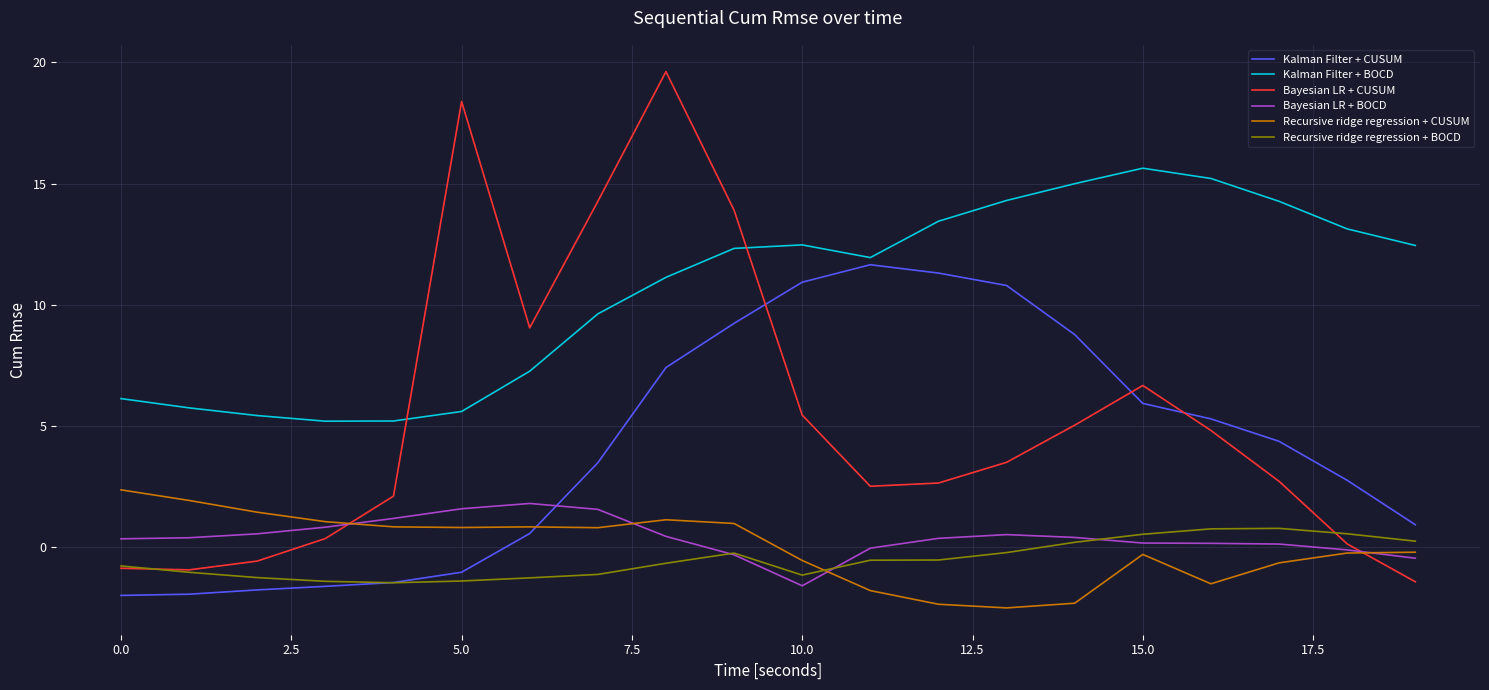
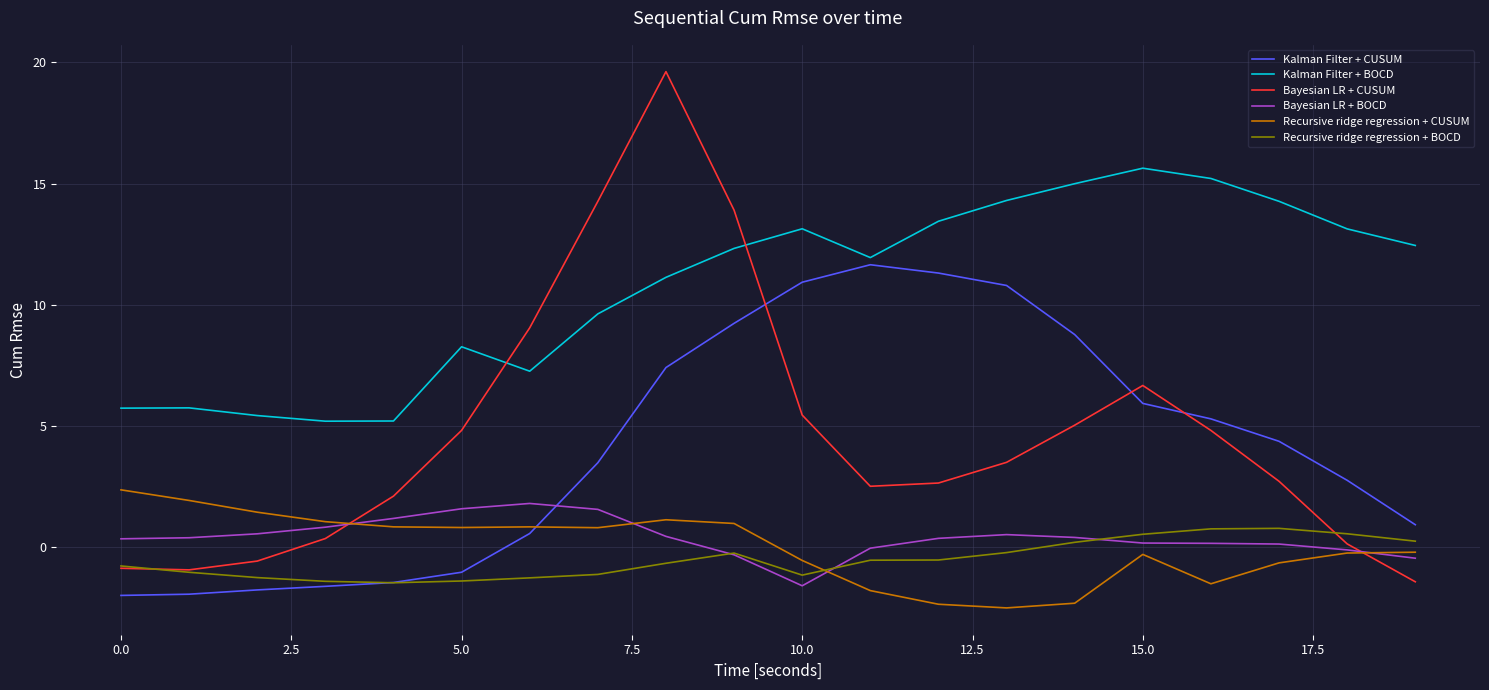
Kalman Filter + BOCD, 0.0: 6.1 -> 5.7
Kalman Filter + BOCD, 5.0: 5.6 -> 8.3
Bayesian LR + CUSUM, 5.0: 18.4 -> 4.8
Kalman Filter + BOCD, 10.0: 12.5 -> 13.1
